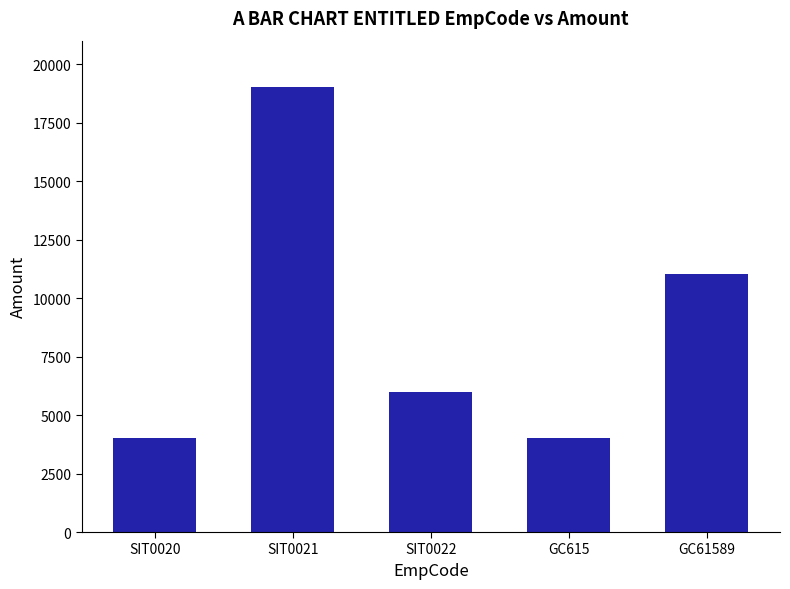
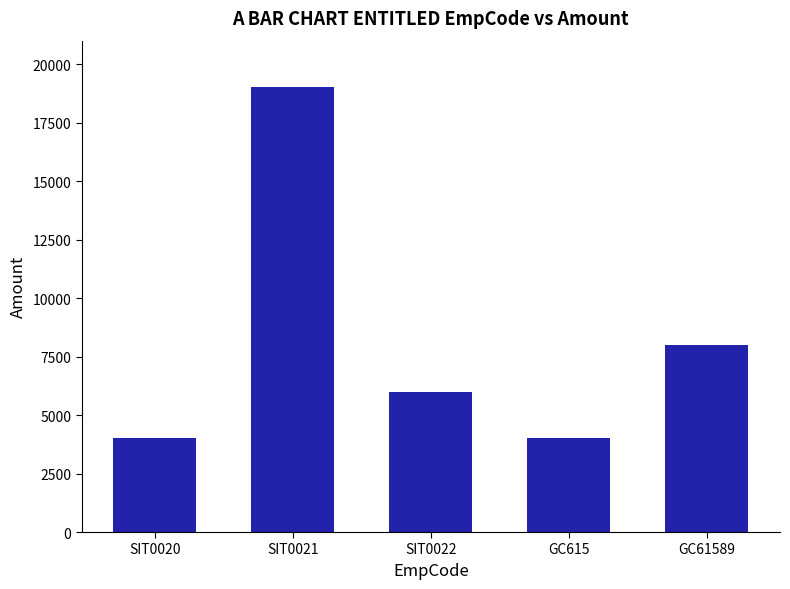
GC61589: 11000 -> 8000
